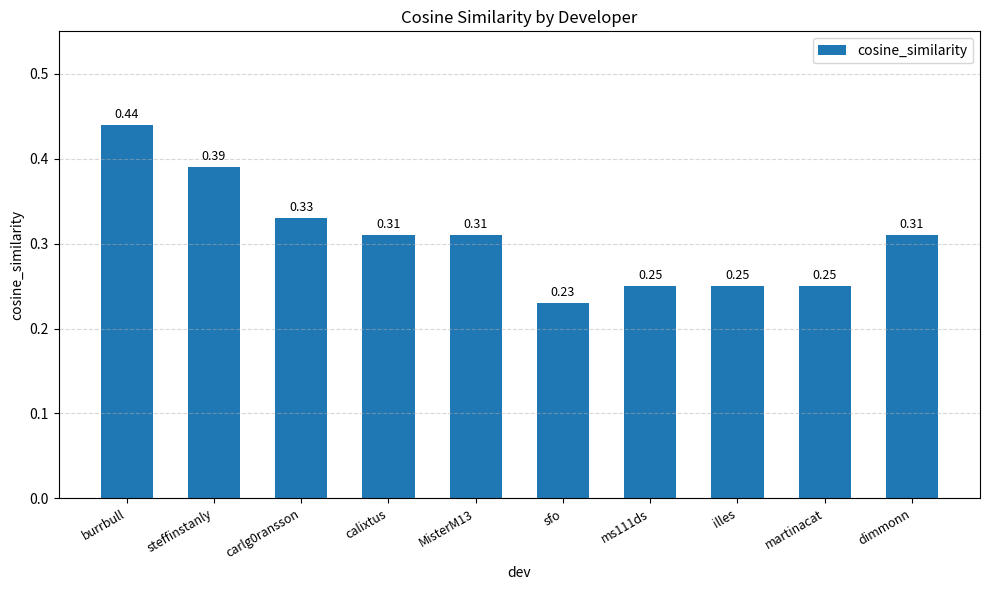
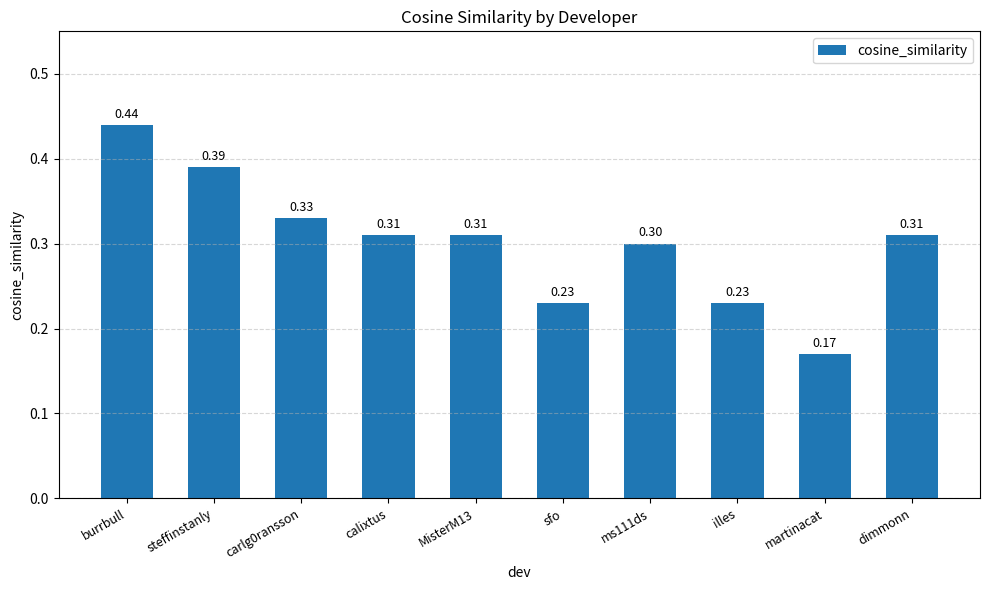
ms111ds: 0.25 -> 0.30
illes: 0.25 -> 0.23
martinacat: 0.25 -> 0.17
